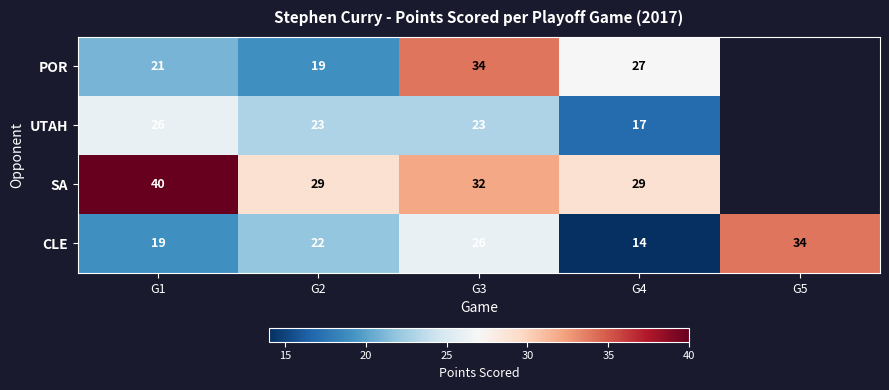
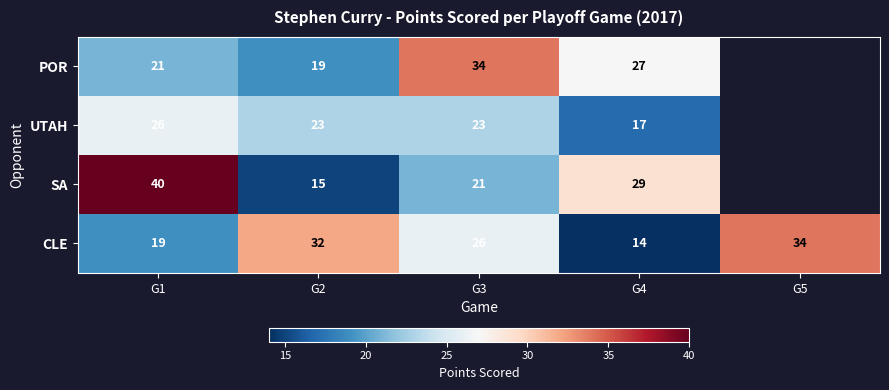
SA, G2: 29 -> 15
SA, G3: 32 -> 21
CLE, G2: 22 -> 32
